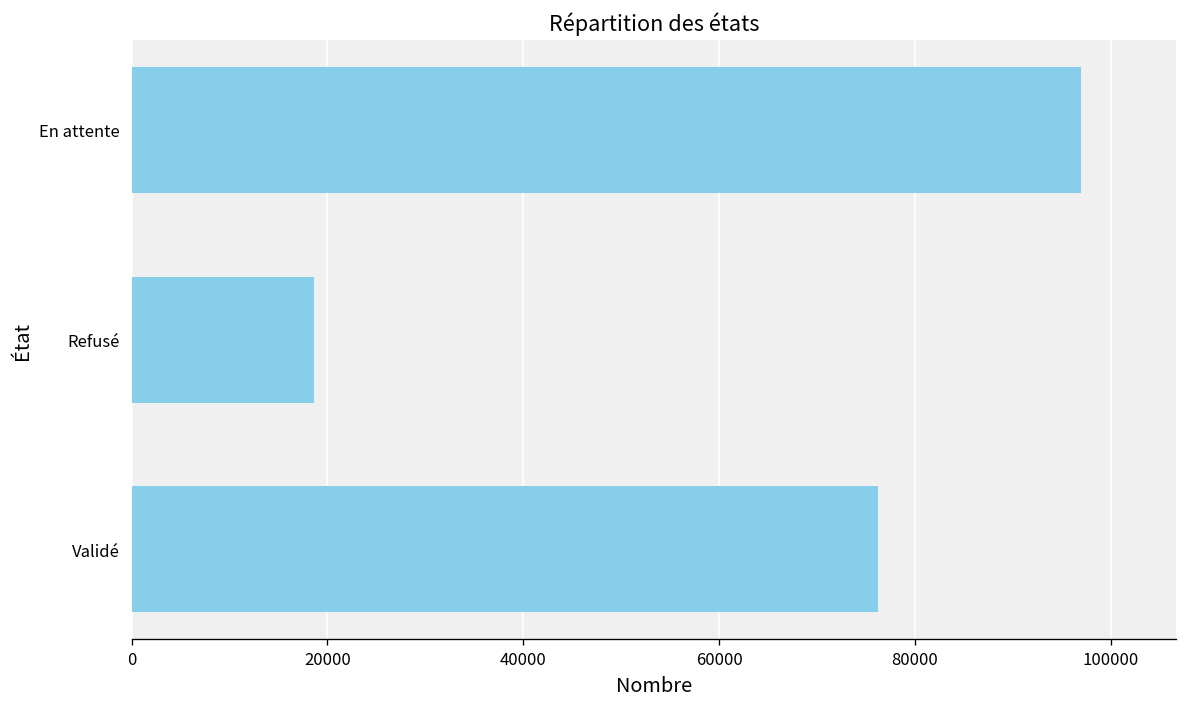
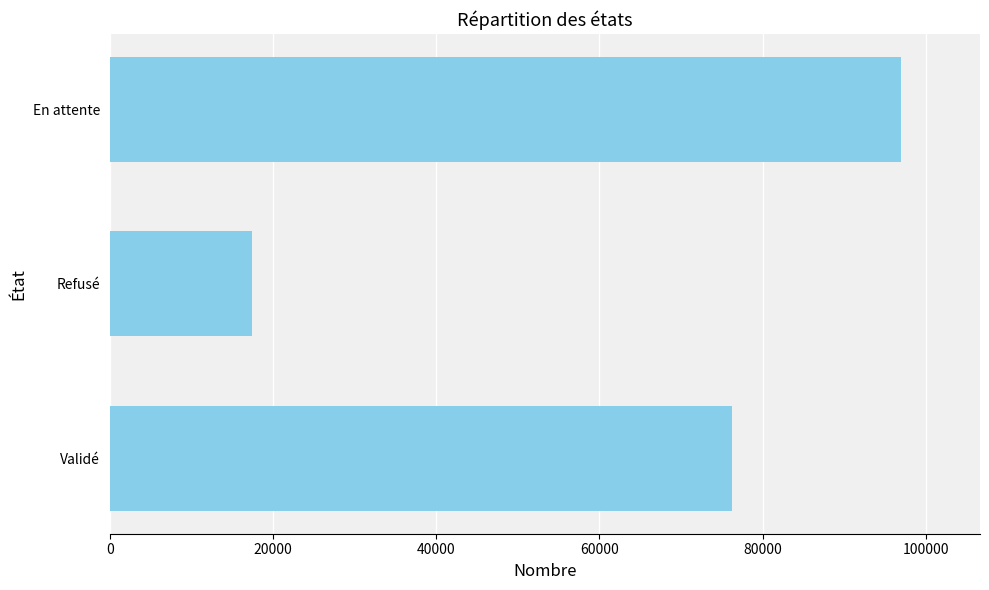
Refusé: 19000 -> 17000
